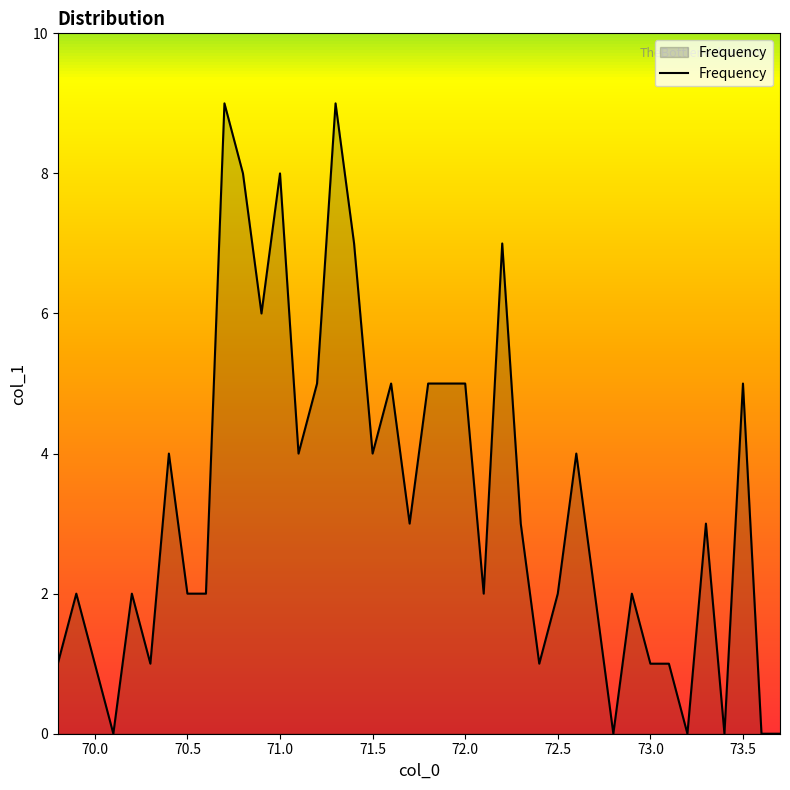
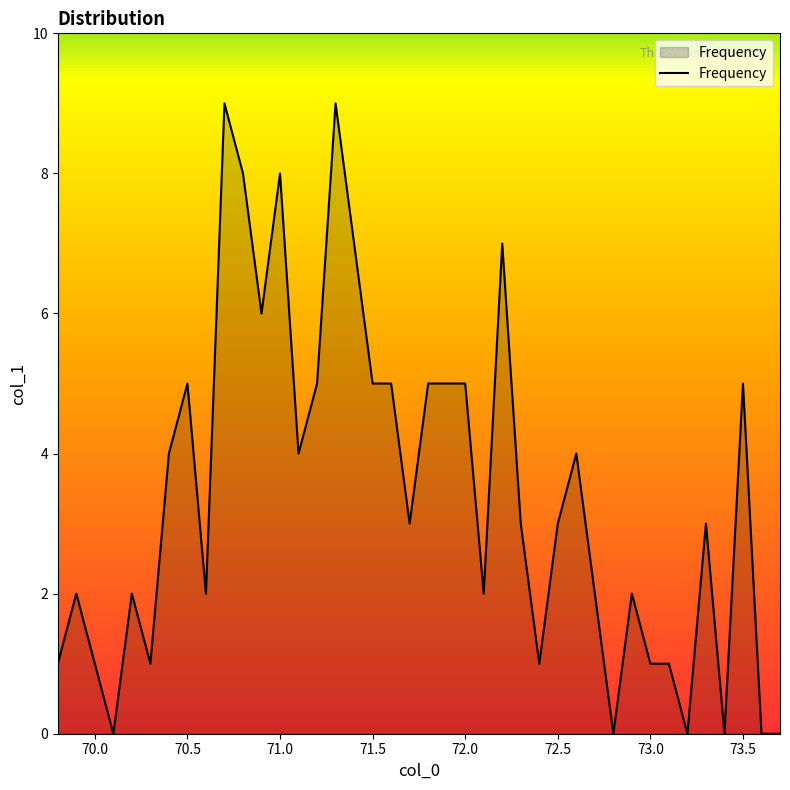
70.5: 2 -> 5
71.5: 4 -> 5
72.5: 2 -> 3
